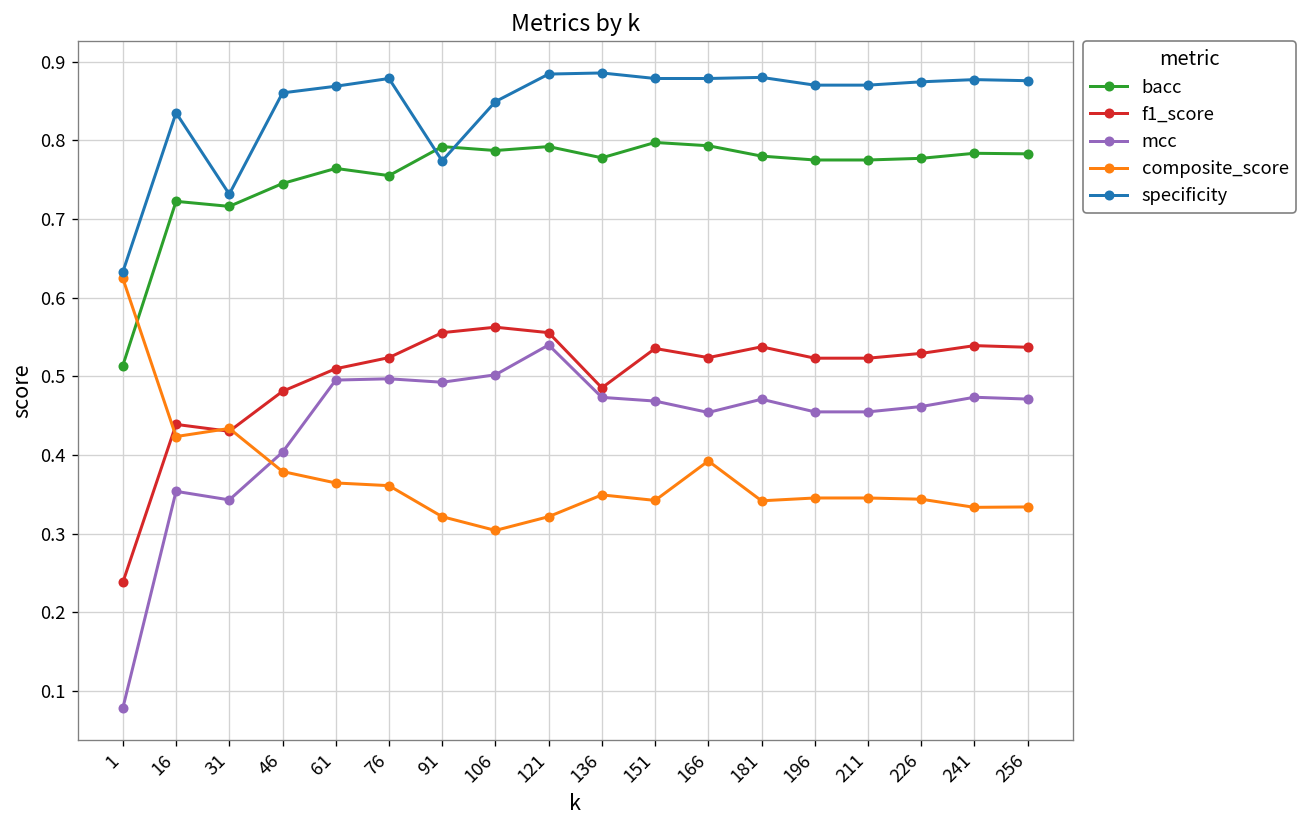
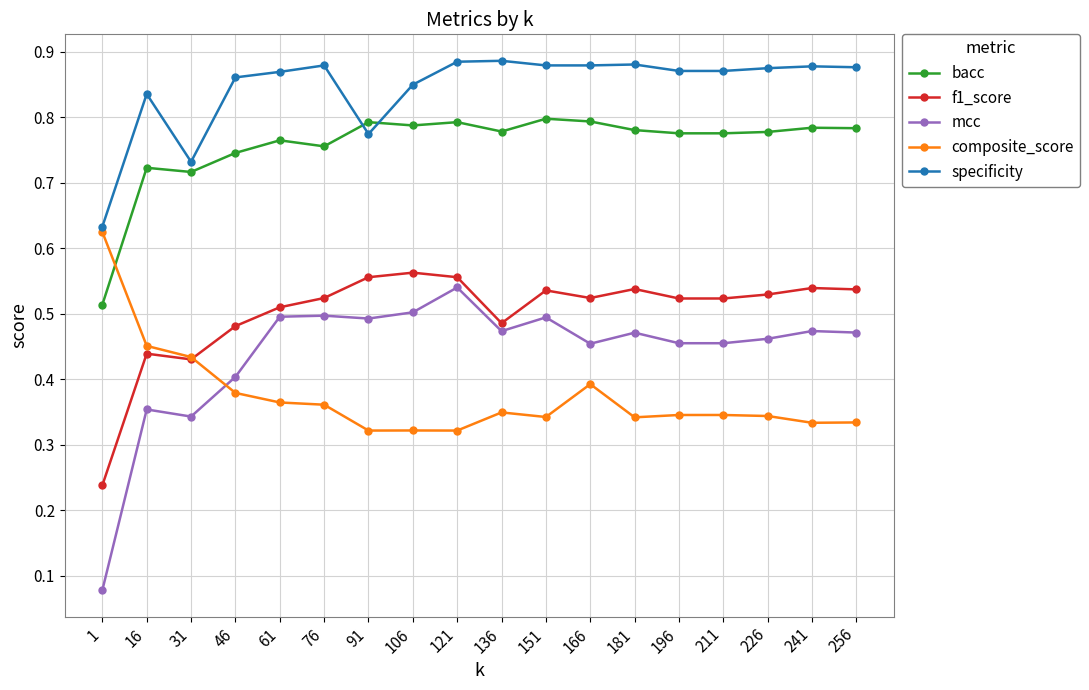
composite_score, 16: 0.42 -> 0.45
composite_score, 106: 0.30 -> 0.32
mcc, 151: 0.47 -> 0.49
